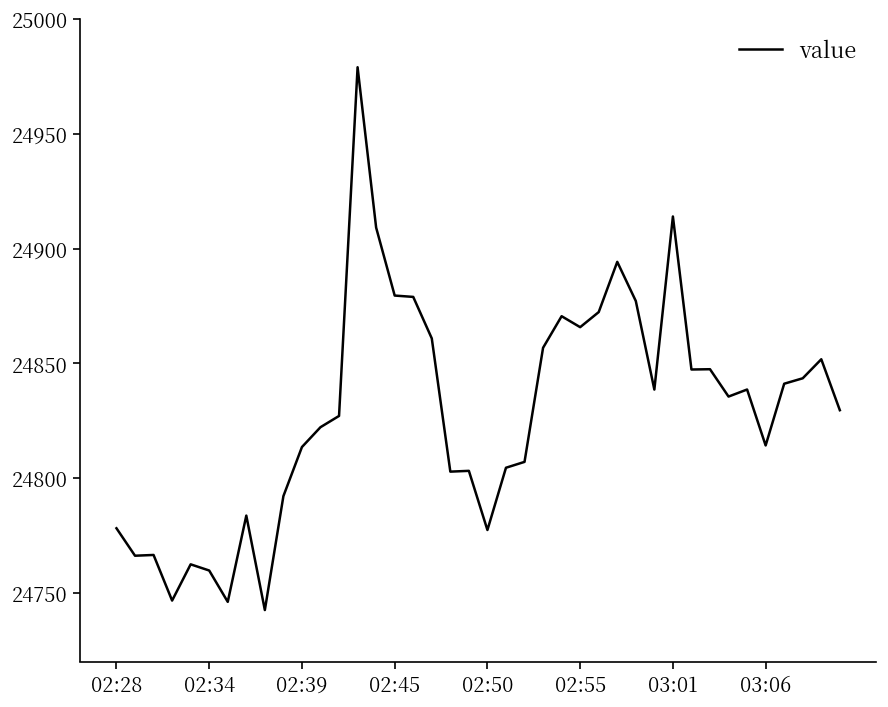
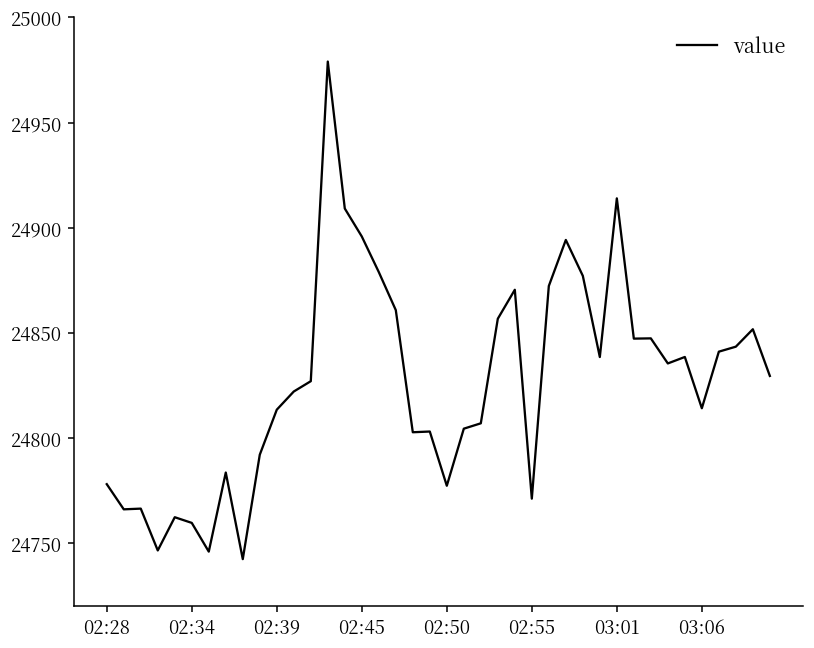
02:45: 24879 -> 24896
02:55: 24866 -> 24771
